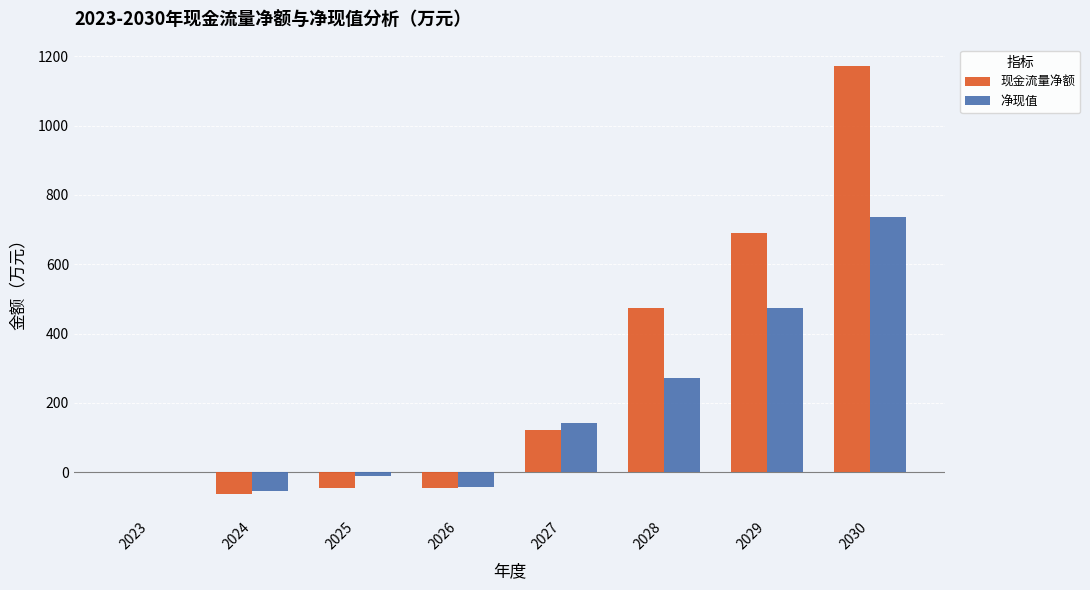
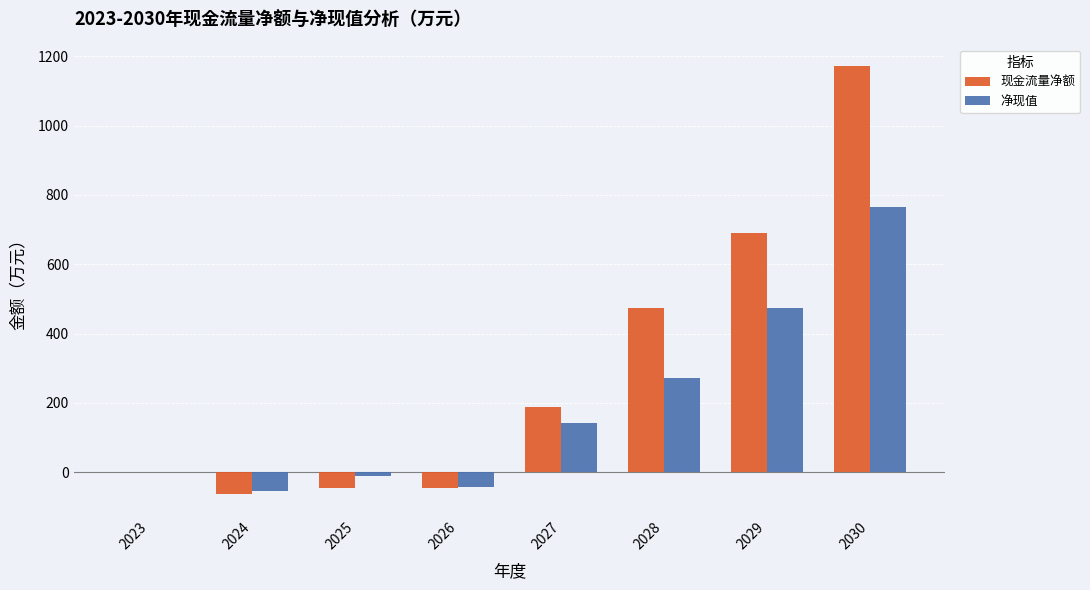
现金流量净额, 2027: 120 -> 190
净现值, 2030: 740 -> 770
